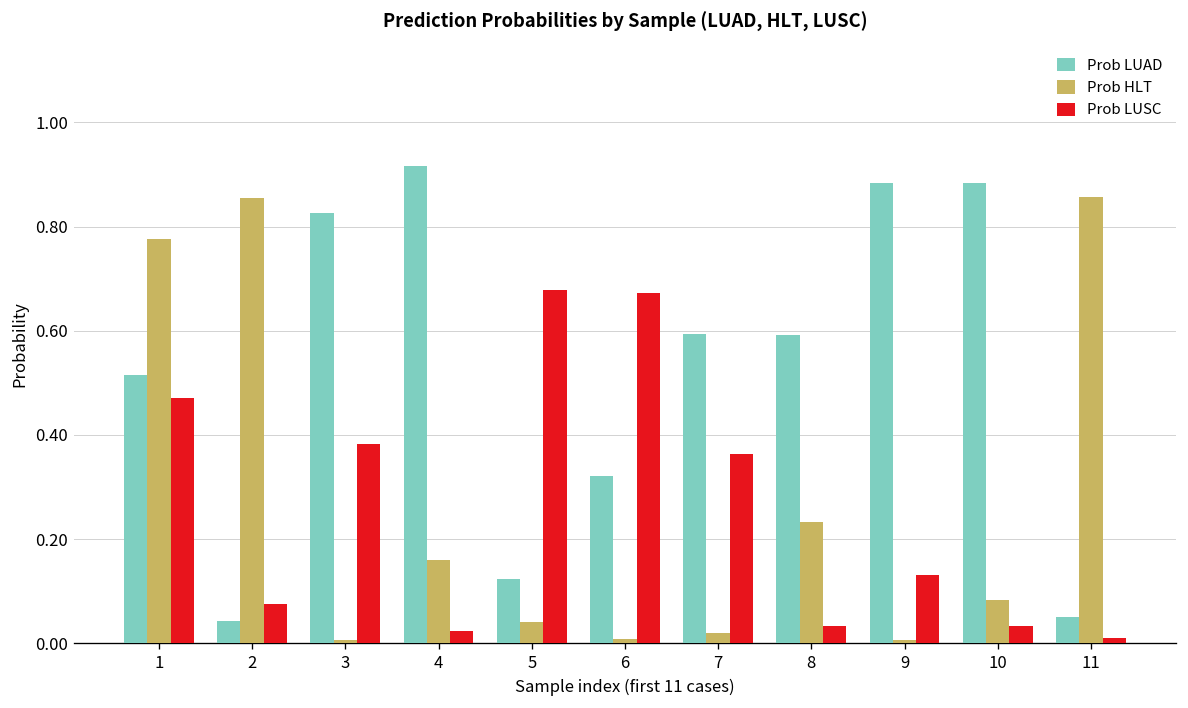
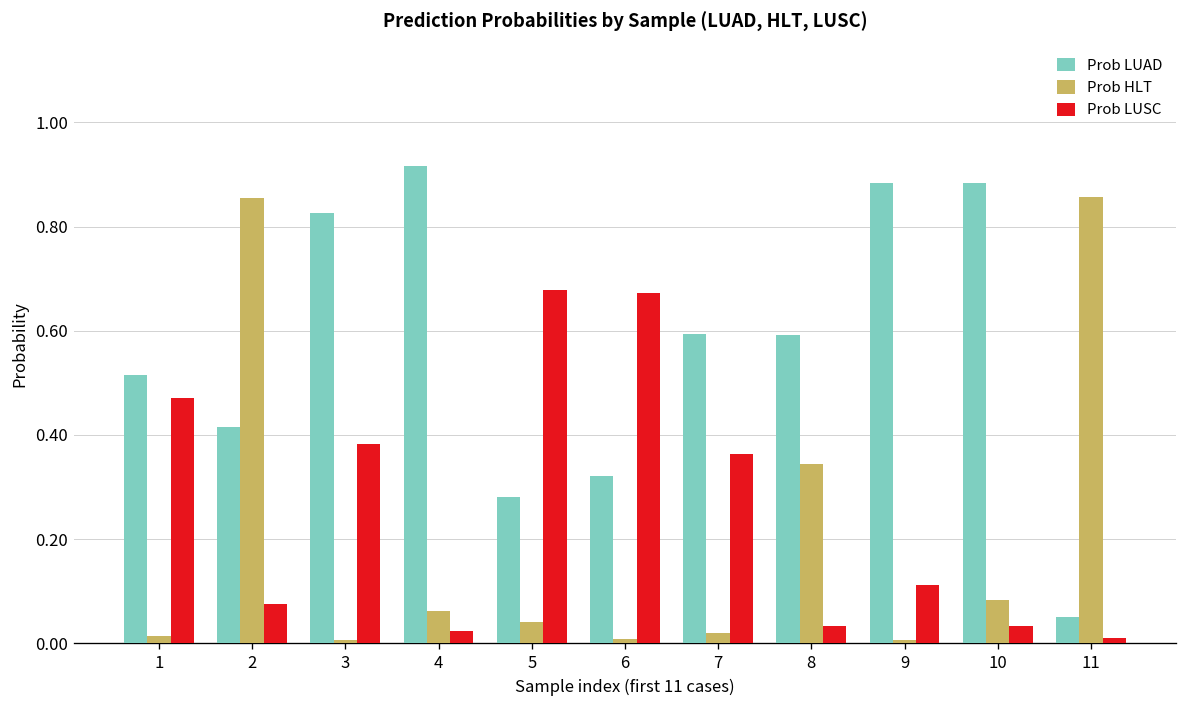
Prob HLT, 1: 0.78 -> 0.01
Prob LUAD, 2: 0.04 -> 0.42
Prob HLT, 4: 0.16 -> 0.06
Prob LUAD, 5: 0.12 -> 0.28
Prob HLT, 8: 0.23 -> 0.34
Prob LUSC, 9: 0.13 -> 0.11
